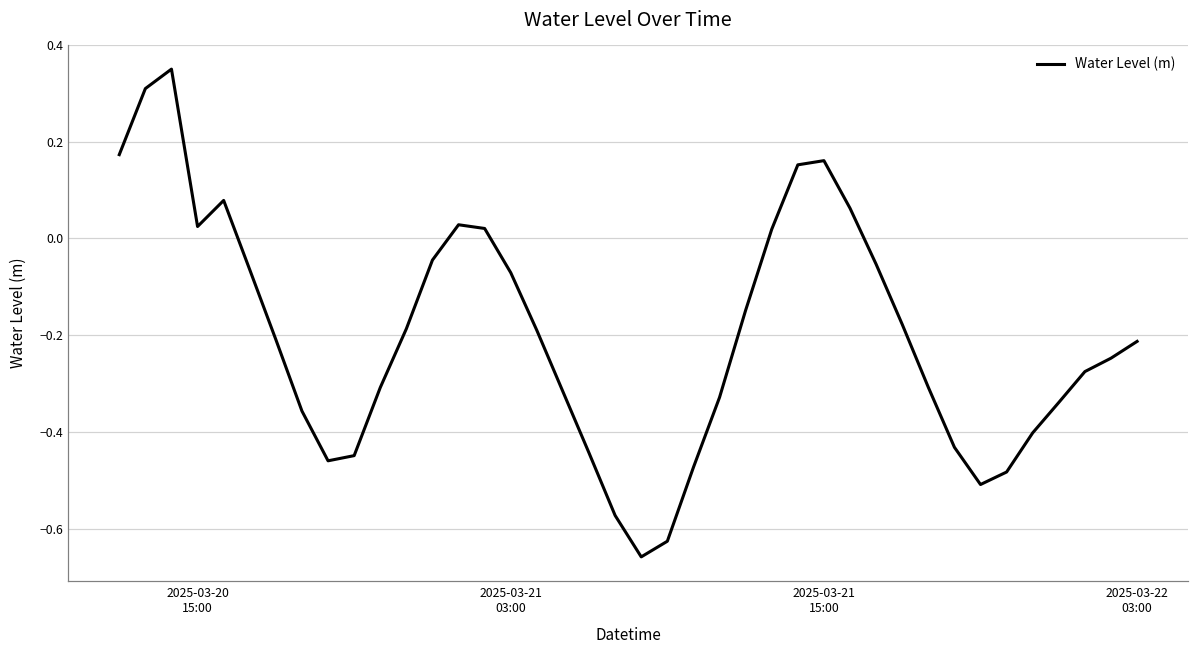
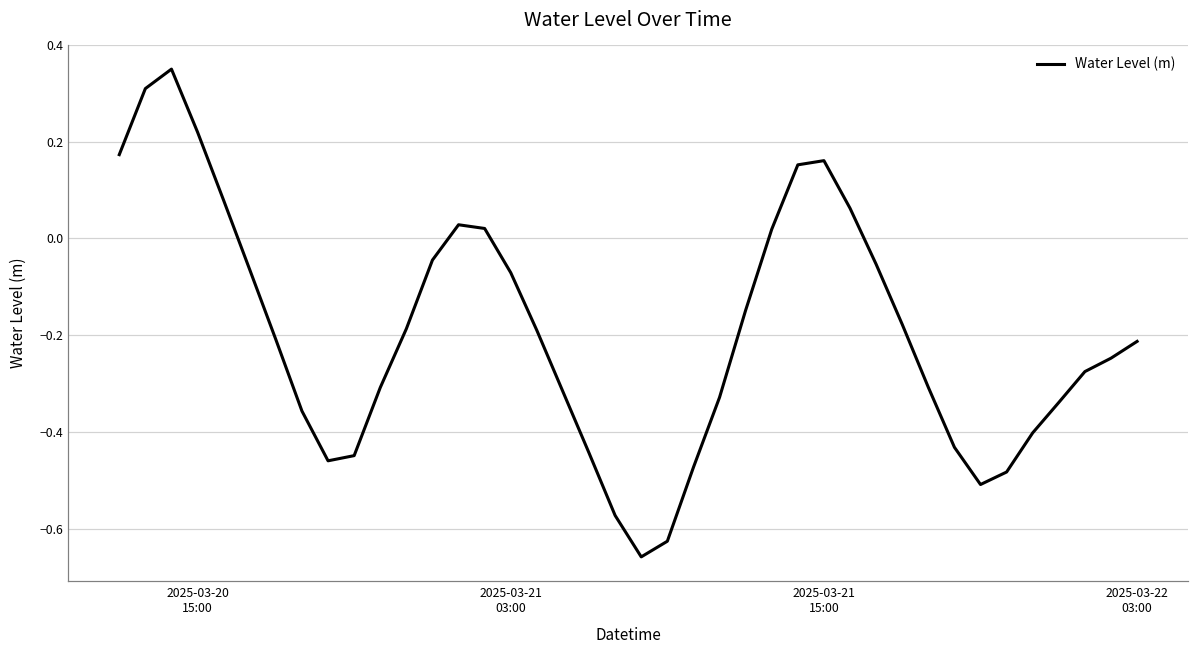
2025-03-20 15:00: 0.02 -> 0.22
